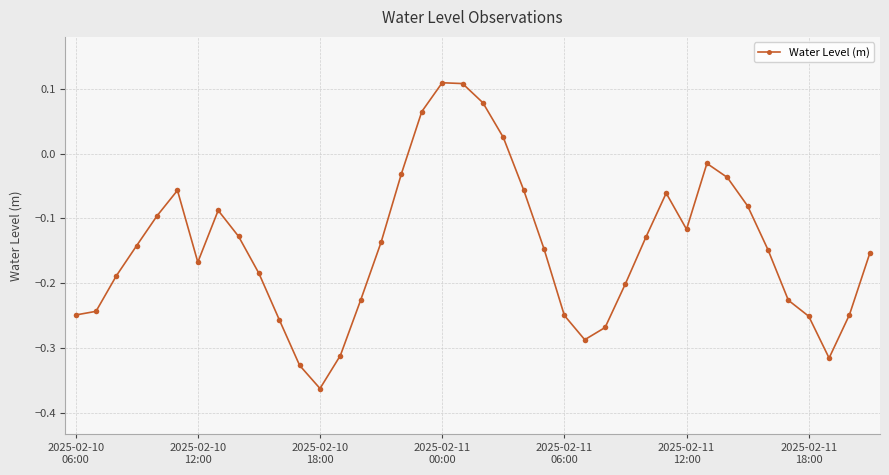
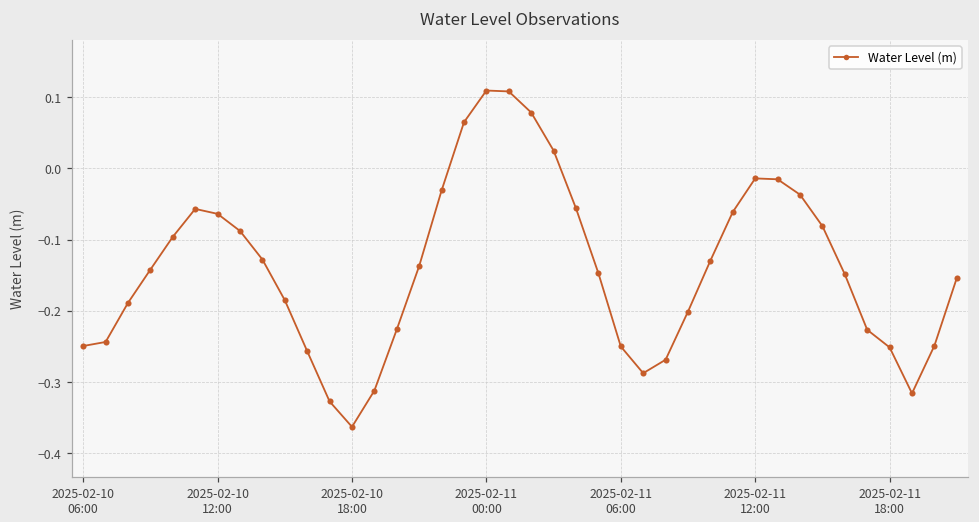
2025-02-10 12:00: -0.17 -> -0.06
2025-02-11 12:00: -0.12 -> -0.01
